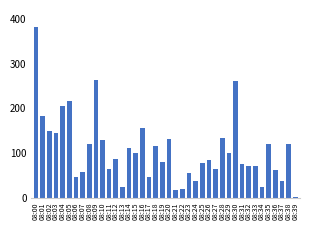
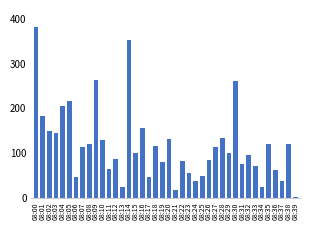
08:07: 60 -> 110
08:14: 110 -> 350
08:22: 20 -> 80
08:25: 80 -> 50
08:27: 60 -> 110
08:32: 70 -> 100
